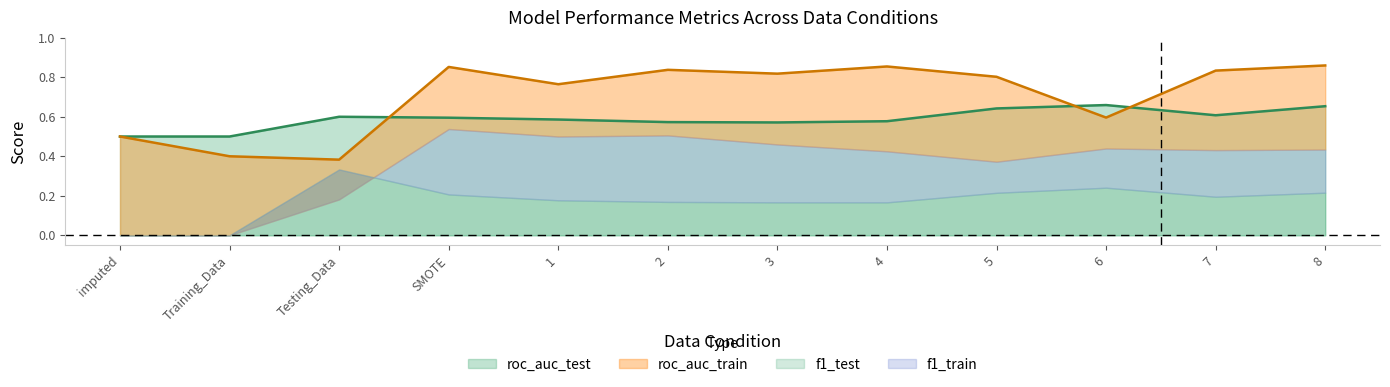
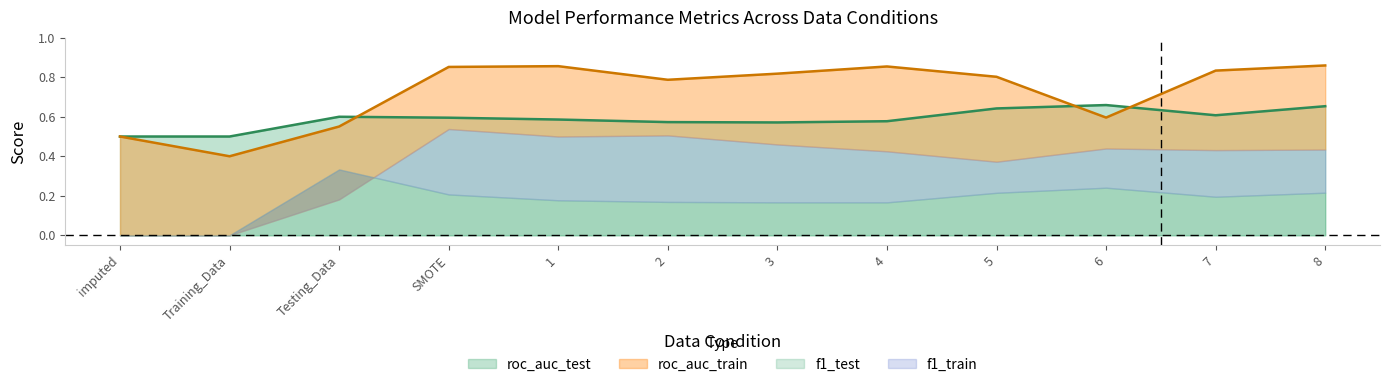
roc_auc_train, Testing_Data: 0.38 -> 0.55
roc_auc_train, 1: 0.76 -> 0.86
roc_auc_train, 2: 0.84 -> 0.79
